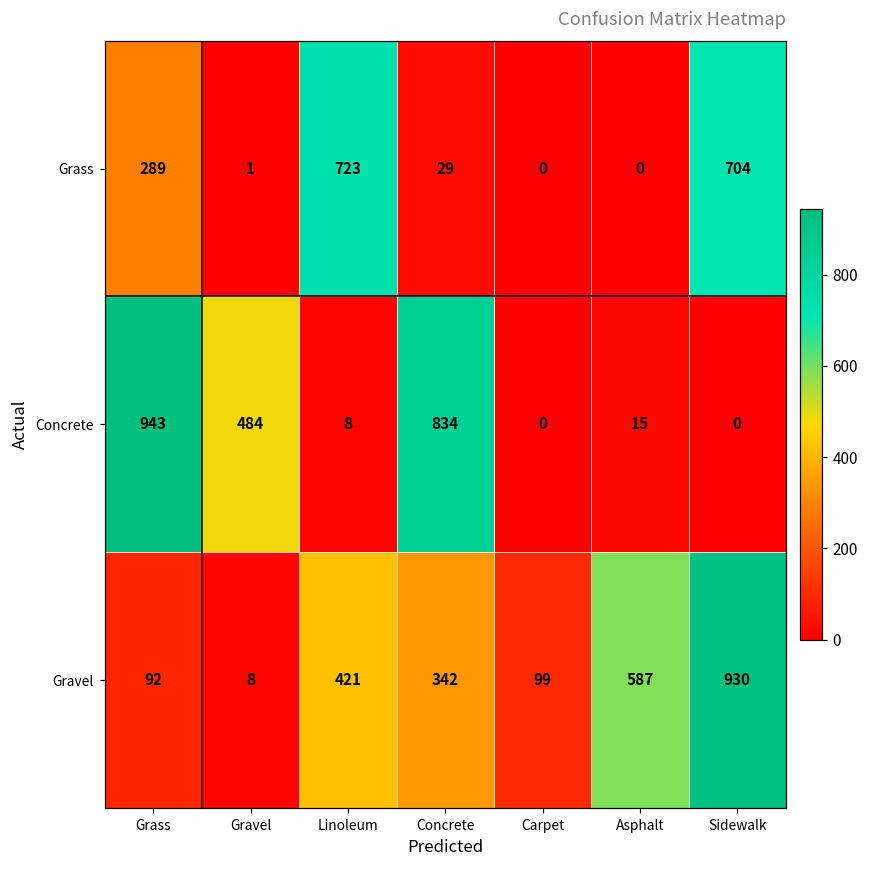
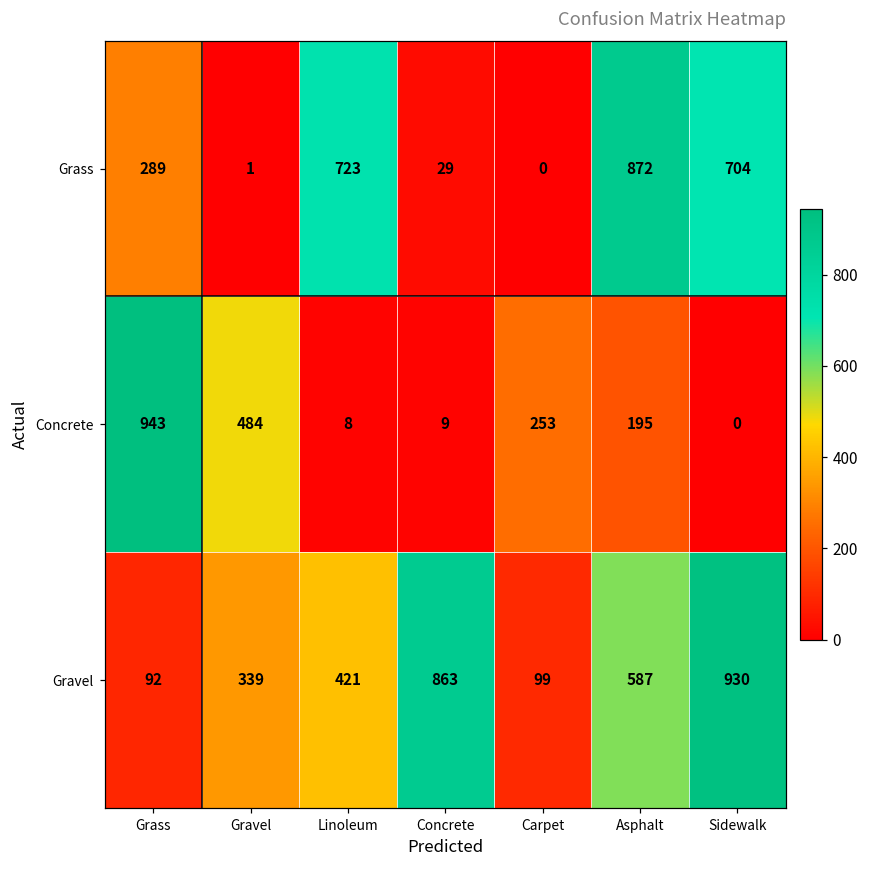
Grass, Asphalt: 0 -> 872
Concrete, Concrete: 834 -> 9
Concrete, Carpet: 0 -> 253
Concrete, Asphalt: 15 -> 195
Gravel, Gravel: 8 -> 339
Gravel, Concrete: 342 -> 863
